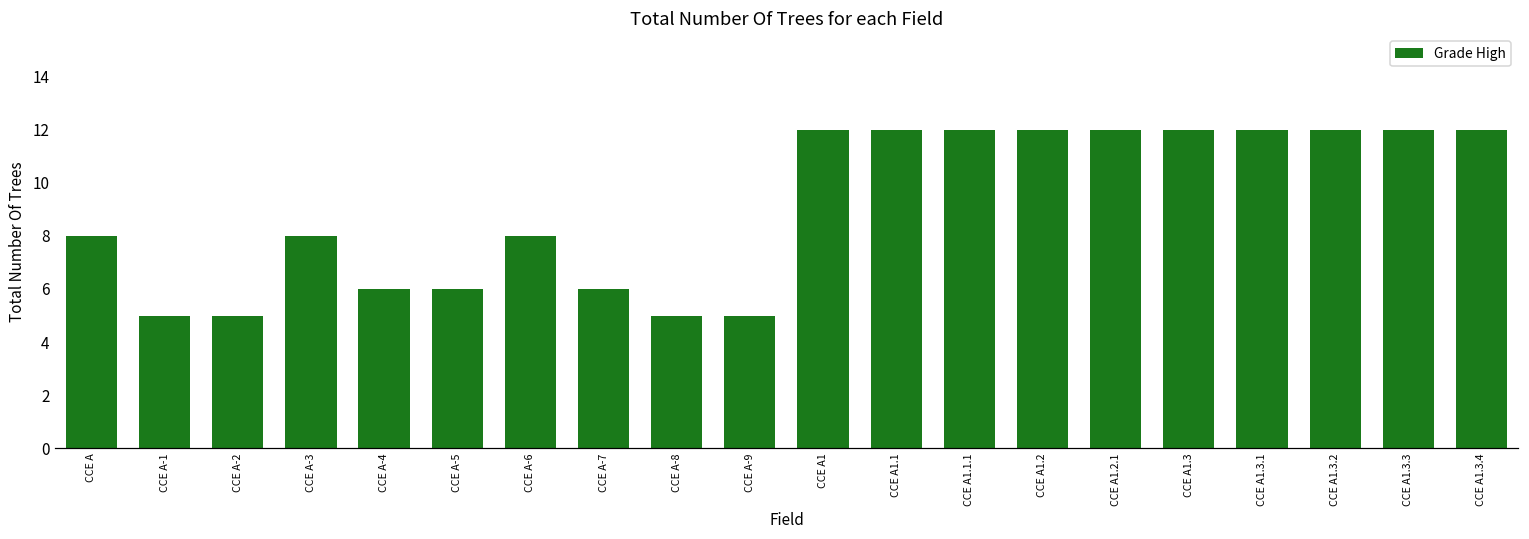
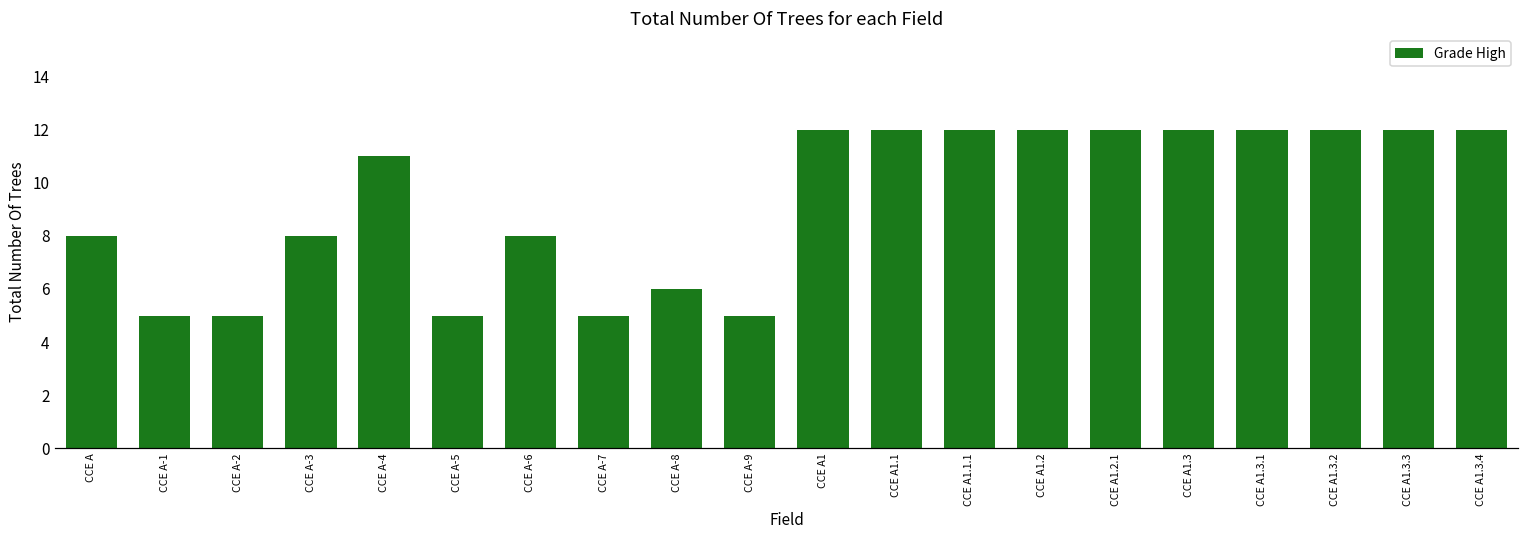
CCE A-4: 6 -> 11
CCE A-5: 6 -> 5
CCE A-7: 6 -> 5
CCE A-8: 5 -> 6
